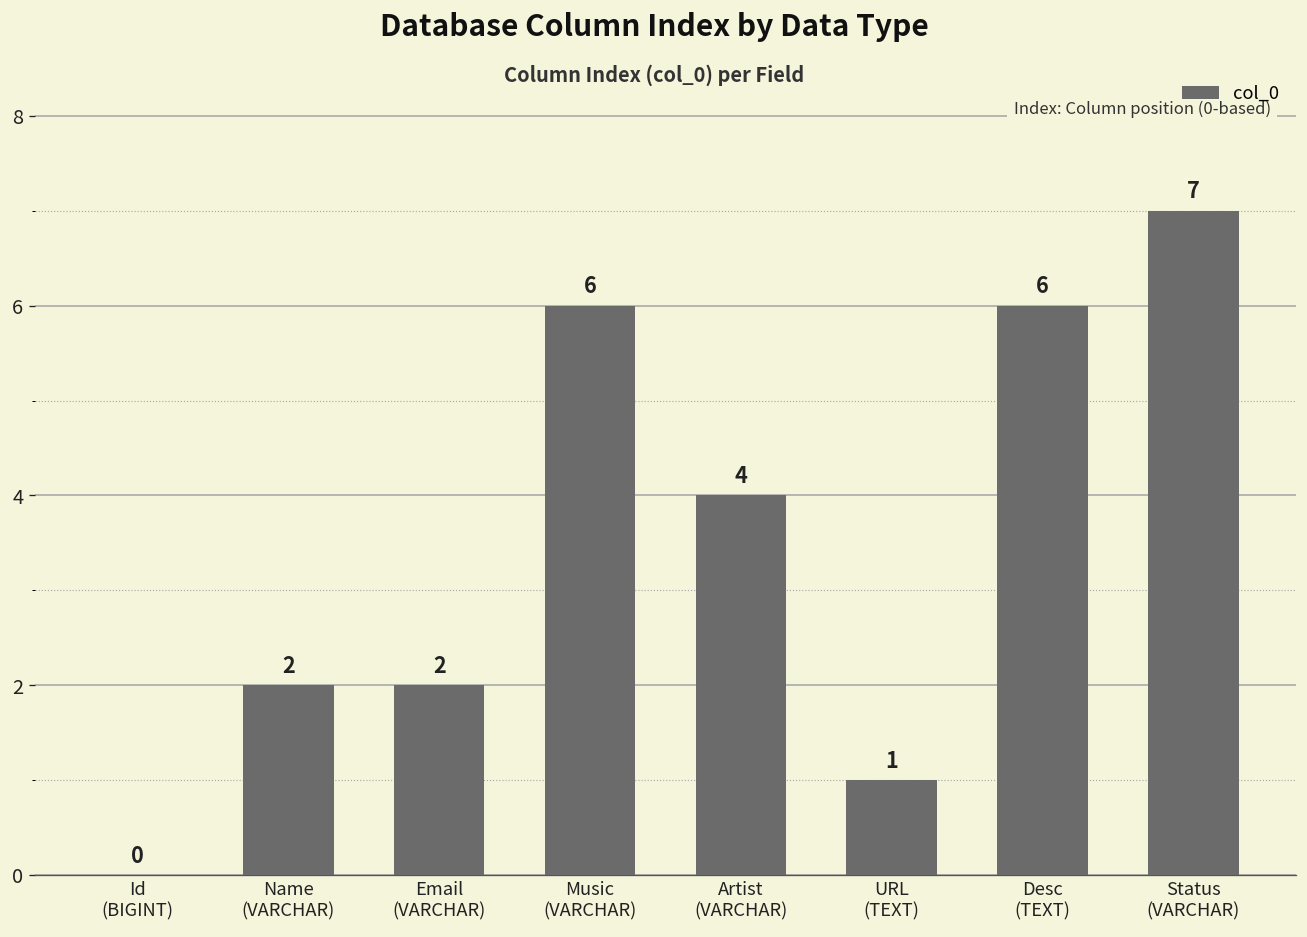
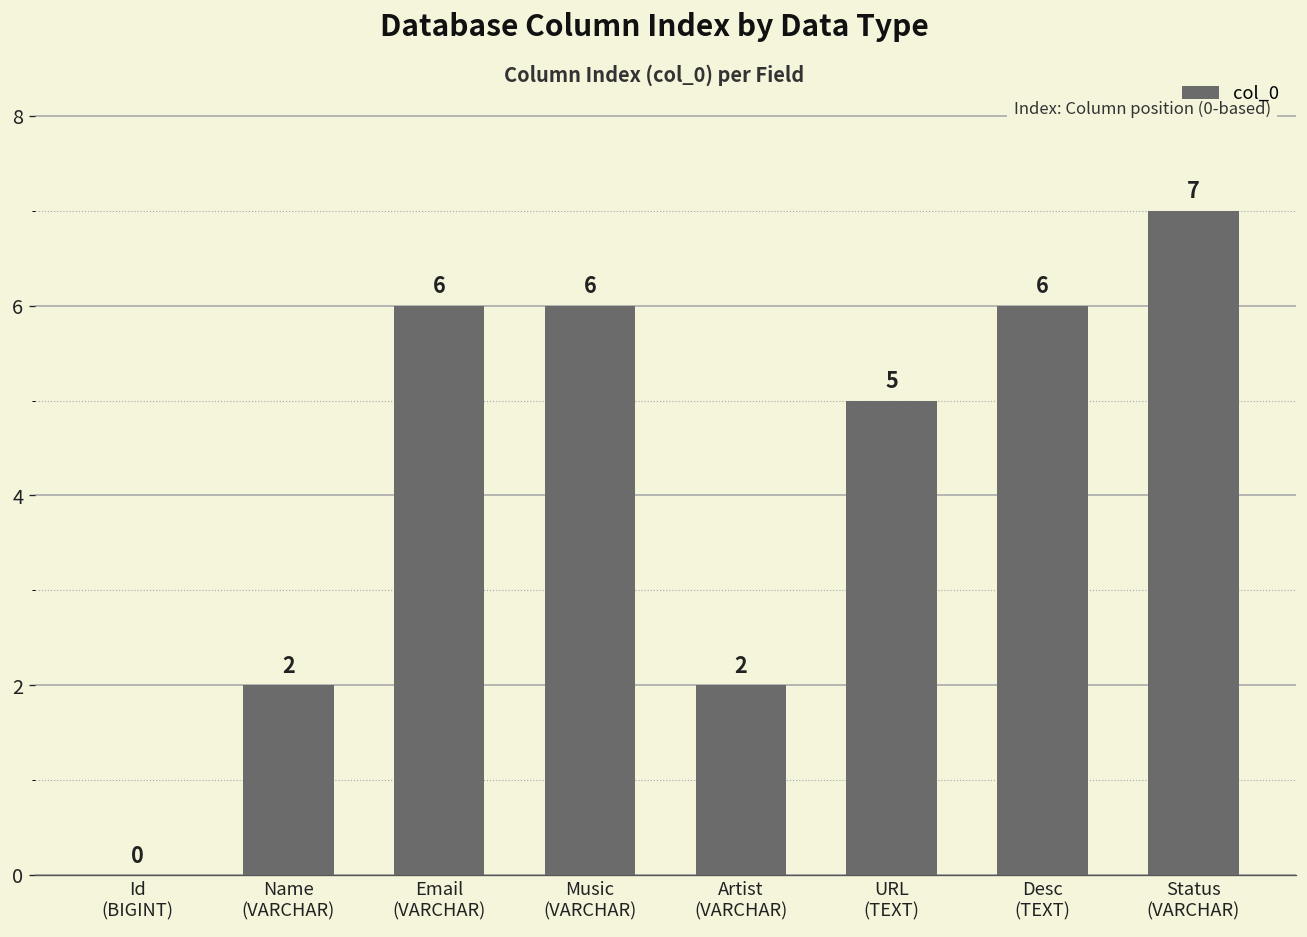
Email (VARCHAR): 2 -> 6
Artist (VARCHAR): 4 -> 2
URL (TEXT): 1 -> 5
